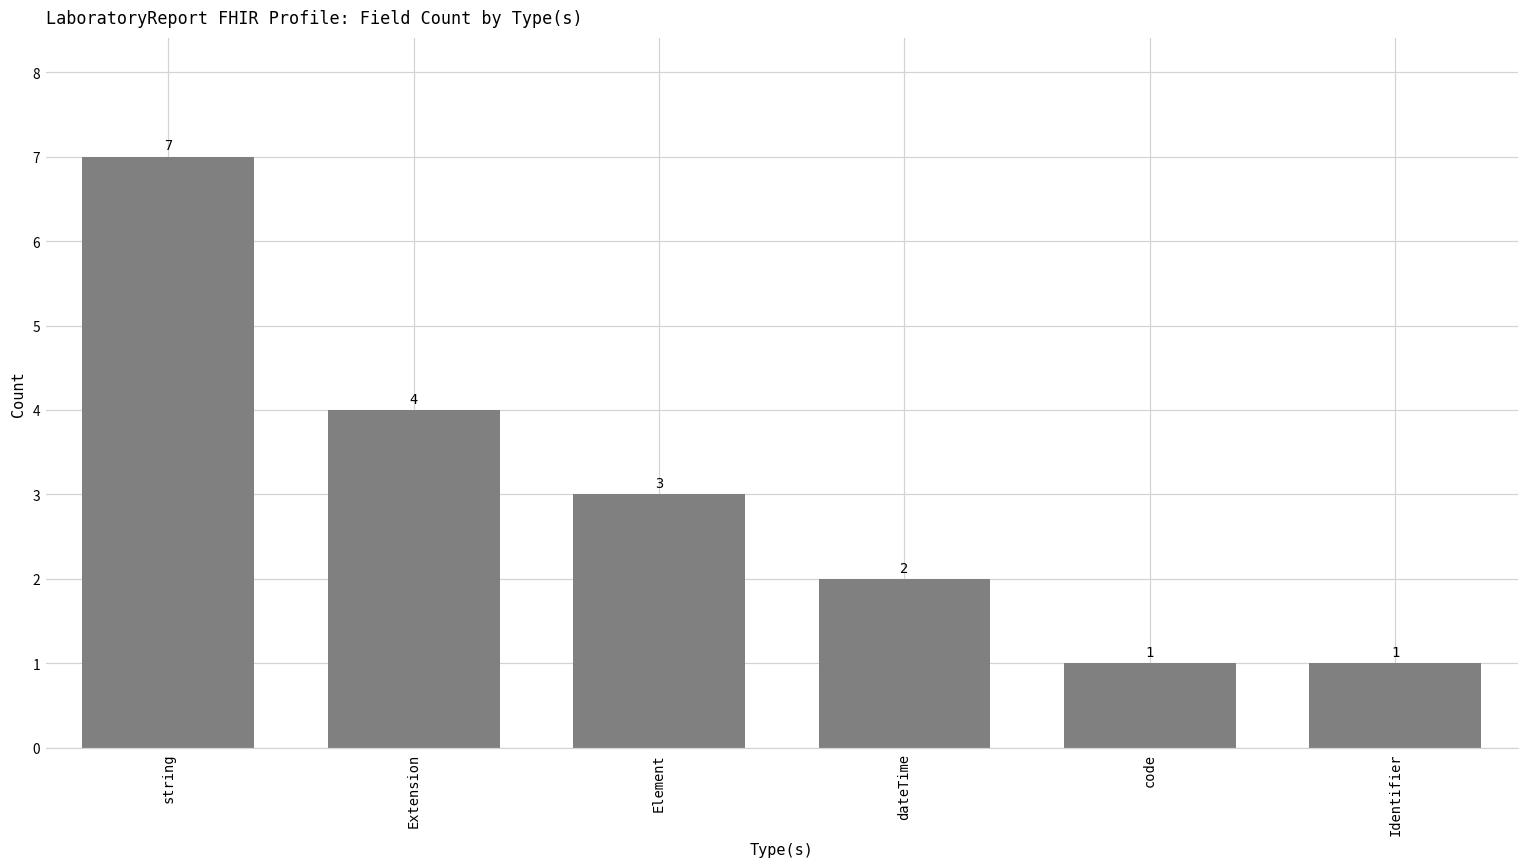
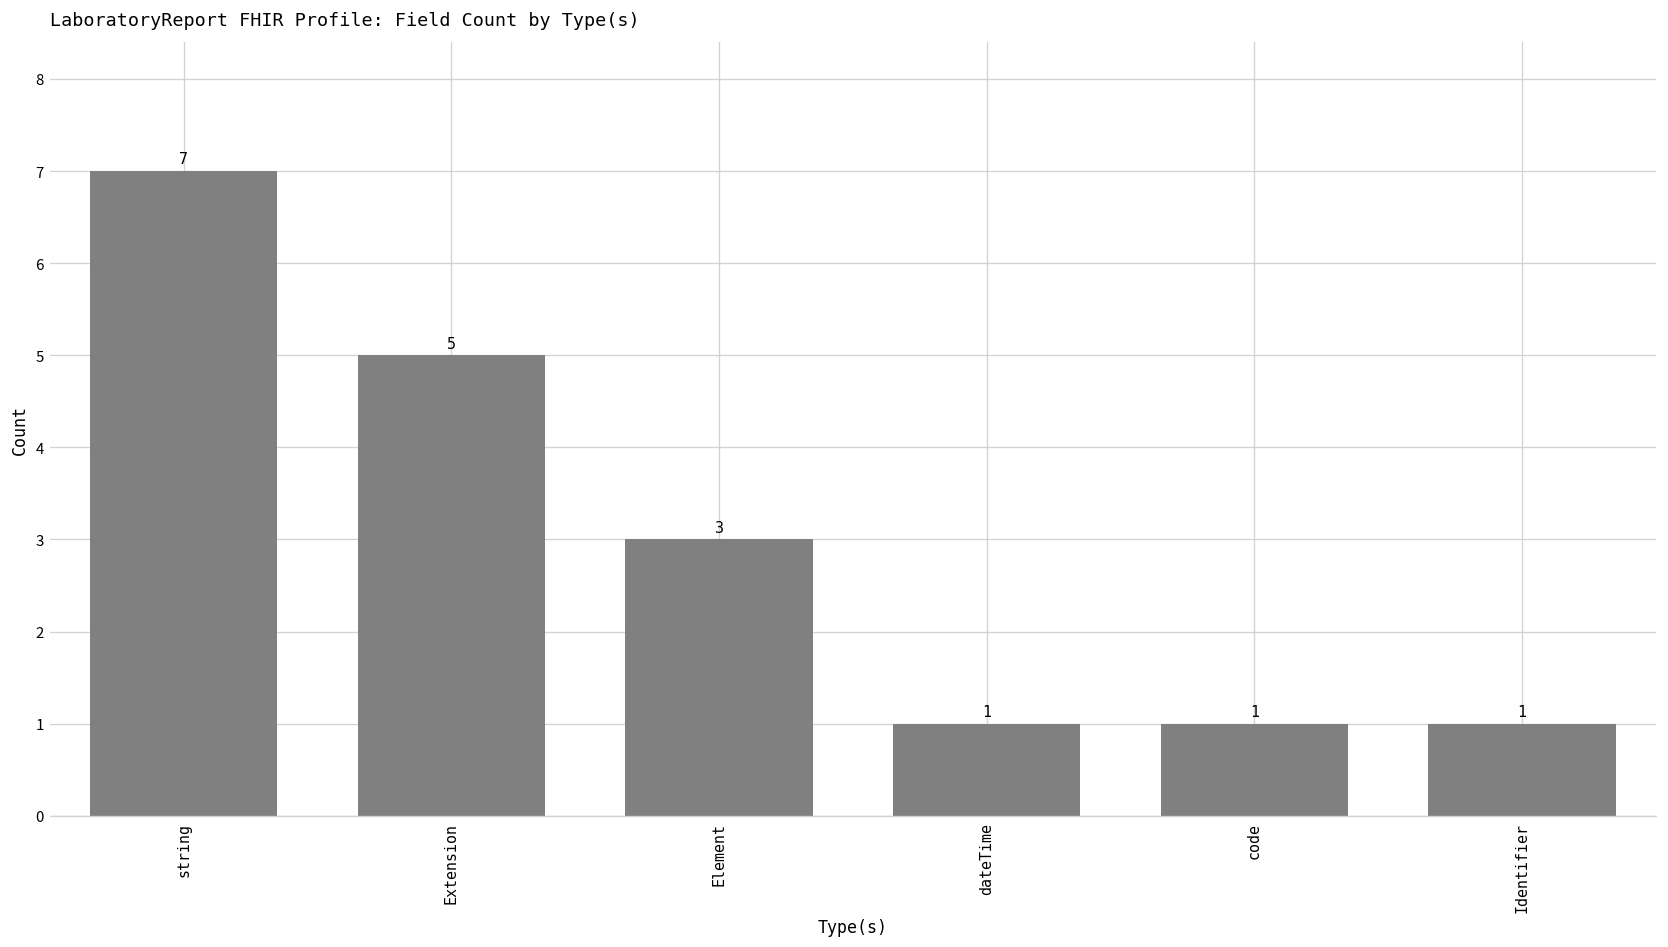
Extension: 4 -> 5
dateTime: 2 -> 1
